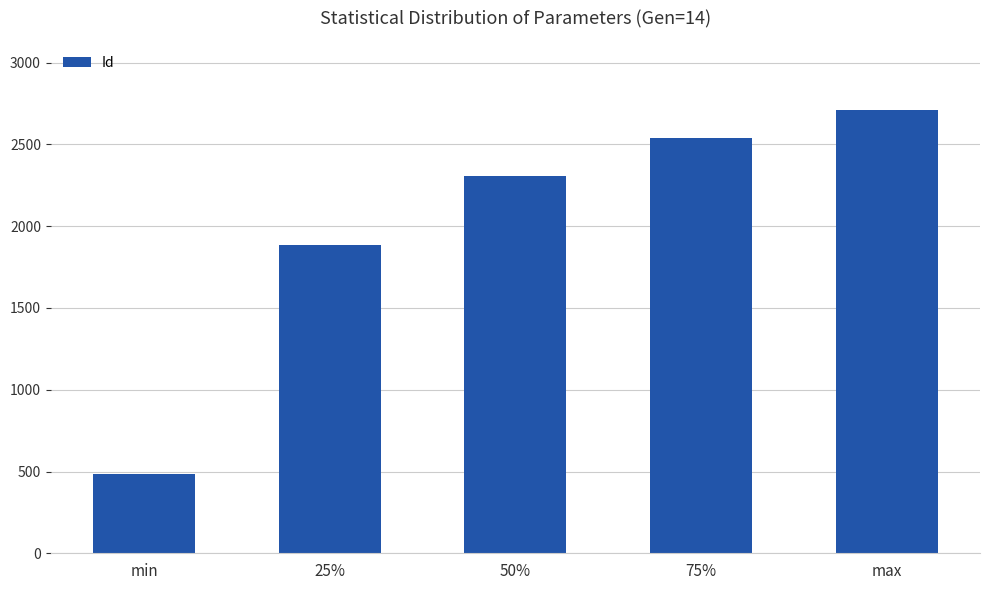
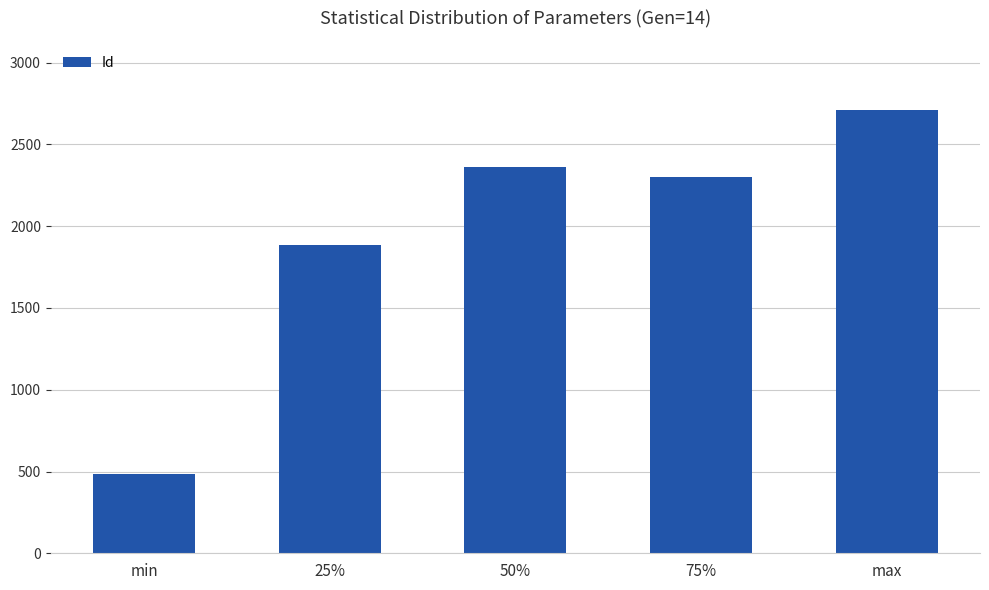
50%: 2310 -> 2360
75%: 2540 -> 2300
